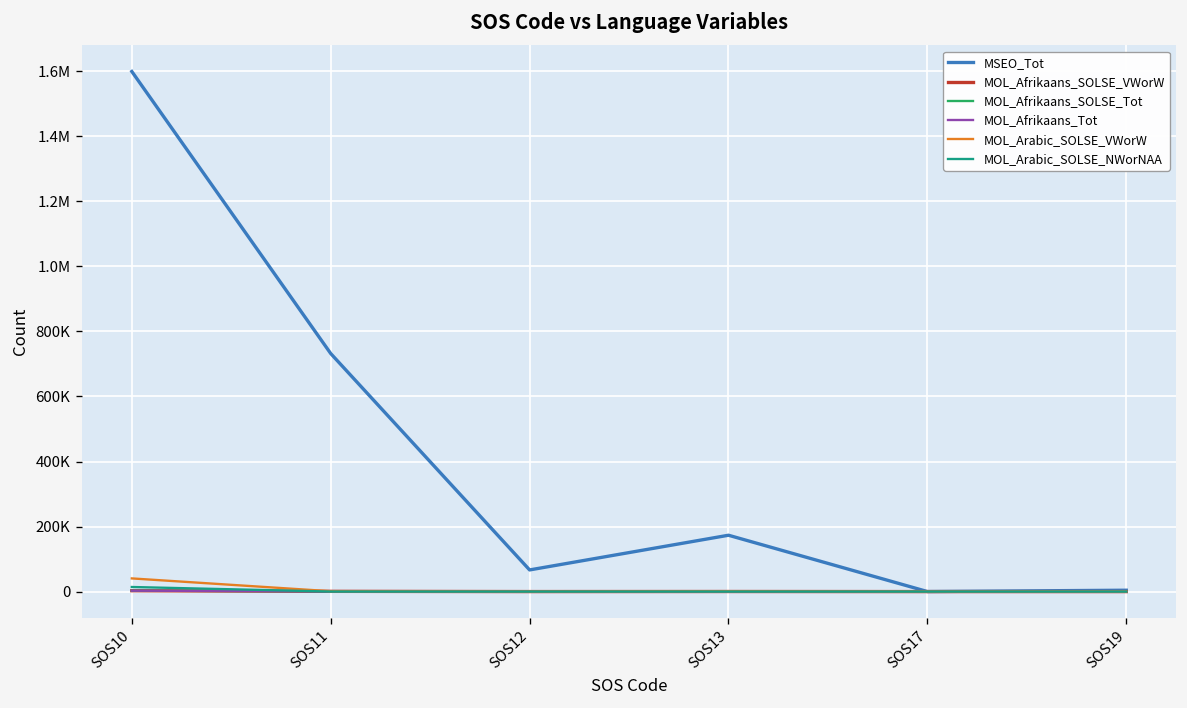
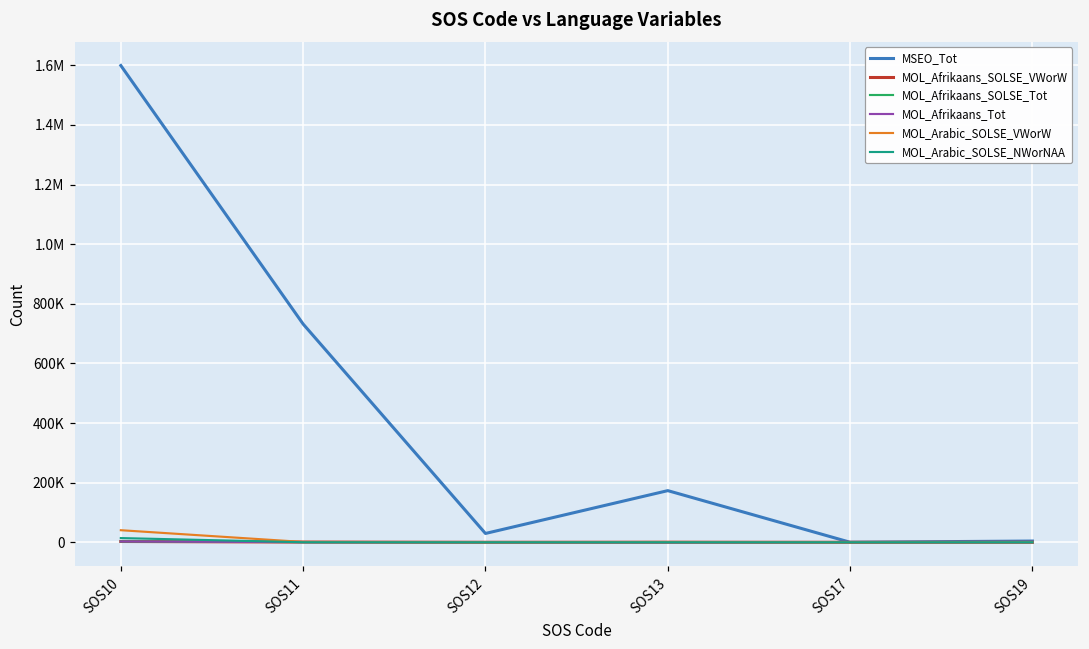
MSEO_Tot, SOS12: 70000 -> 30000
